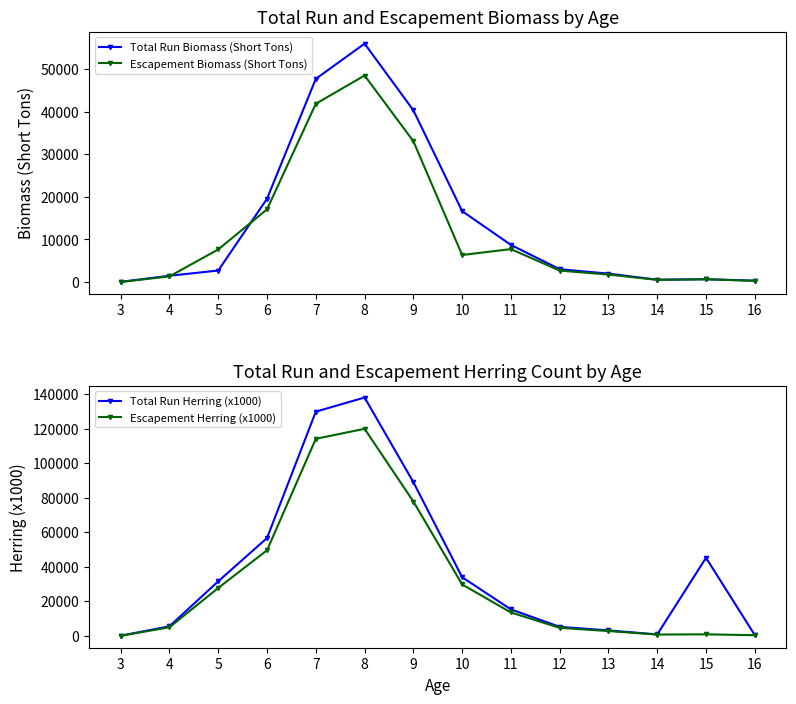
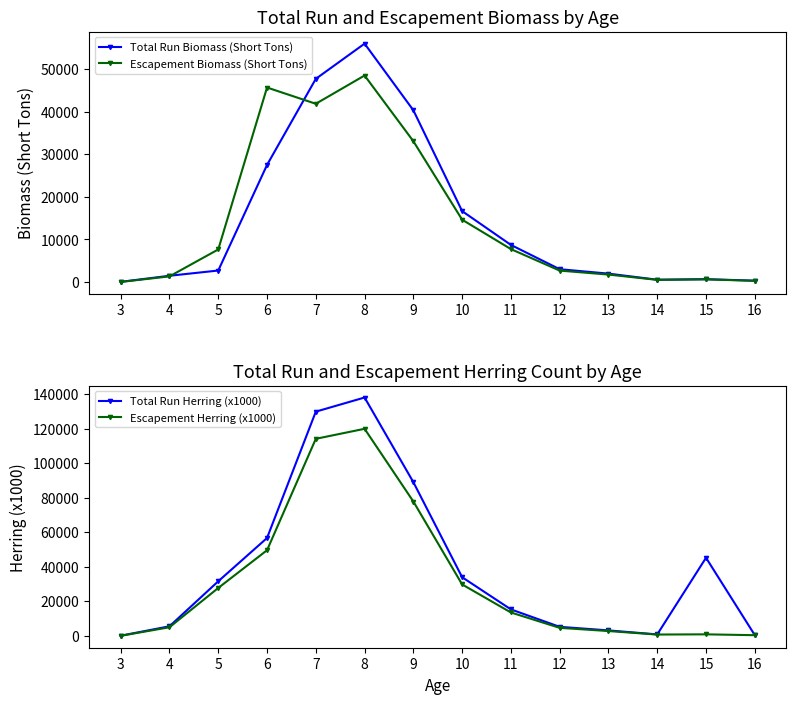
Total Run and Escapement Biomass by Age, Total Run Biomass (Short Tons), 6: 20000 -> 28000
Total Run and Escapement Biomass by Age, Escapement Biomass (Short Tons), 6: 17000 -> 46000
Total Run and Escapement Biomass by Age, Escapement Biomass (Short Tons), 10: 6000 -> 15000
